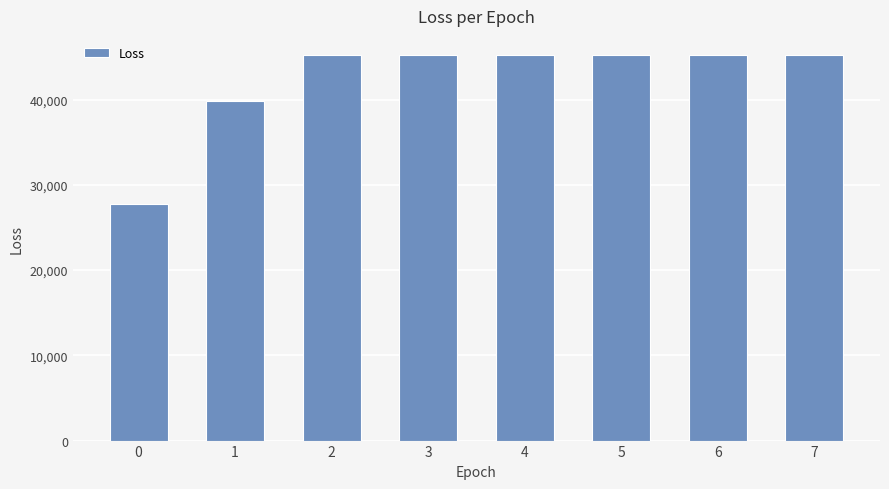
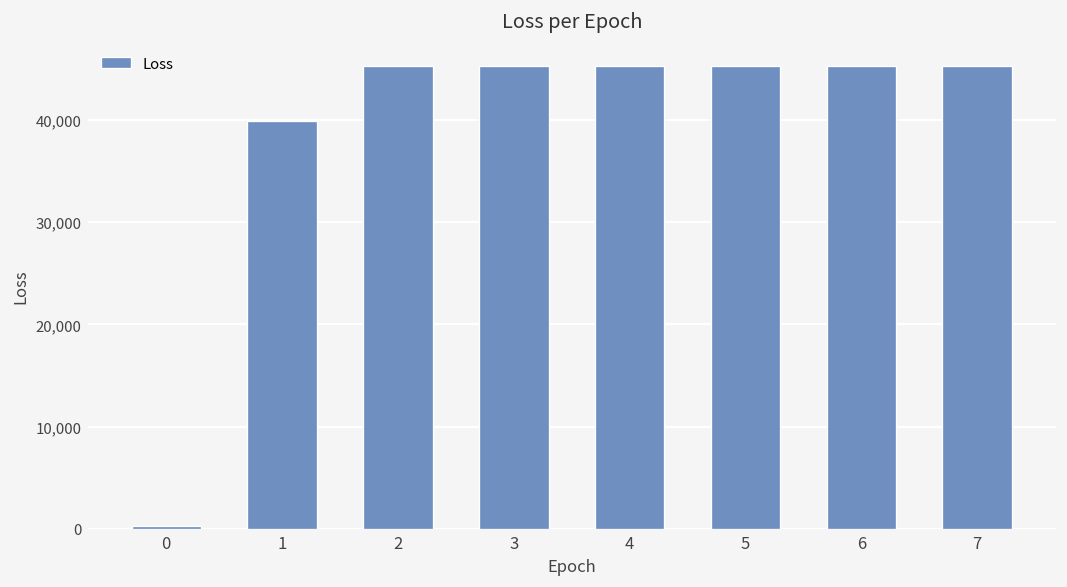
0: 28,000 -> 0
